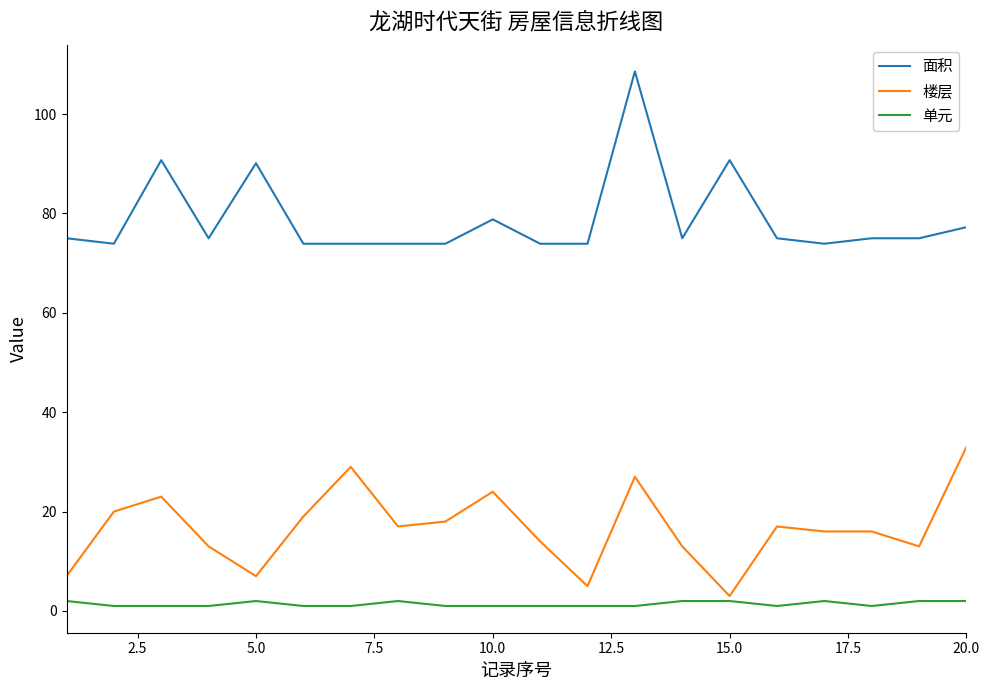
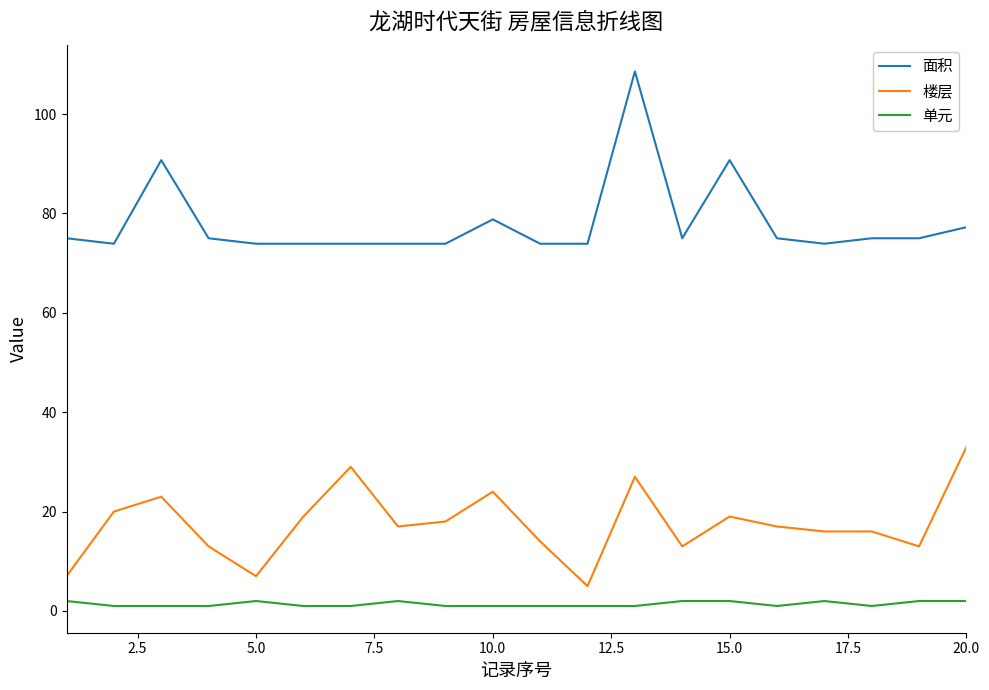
面积, 5.0: 90 -> 74
楼层, 15.0: 3 -> 19
